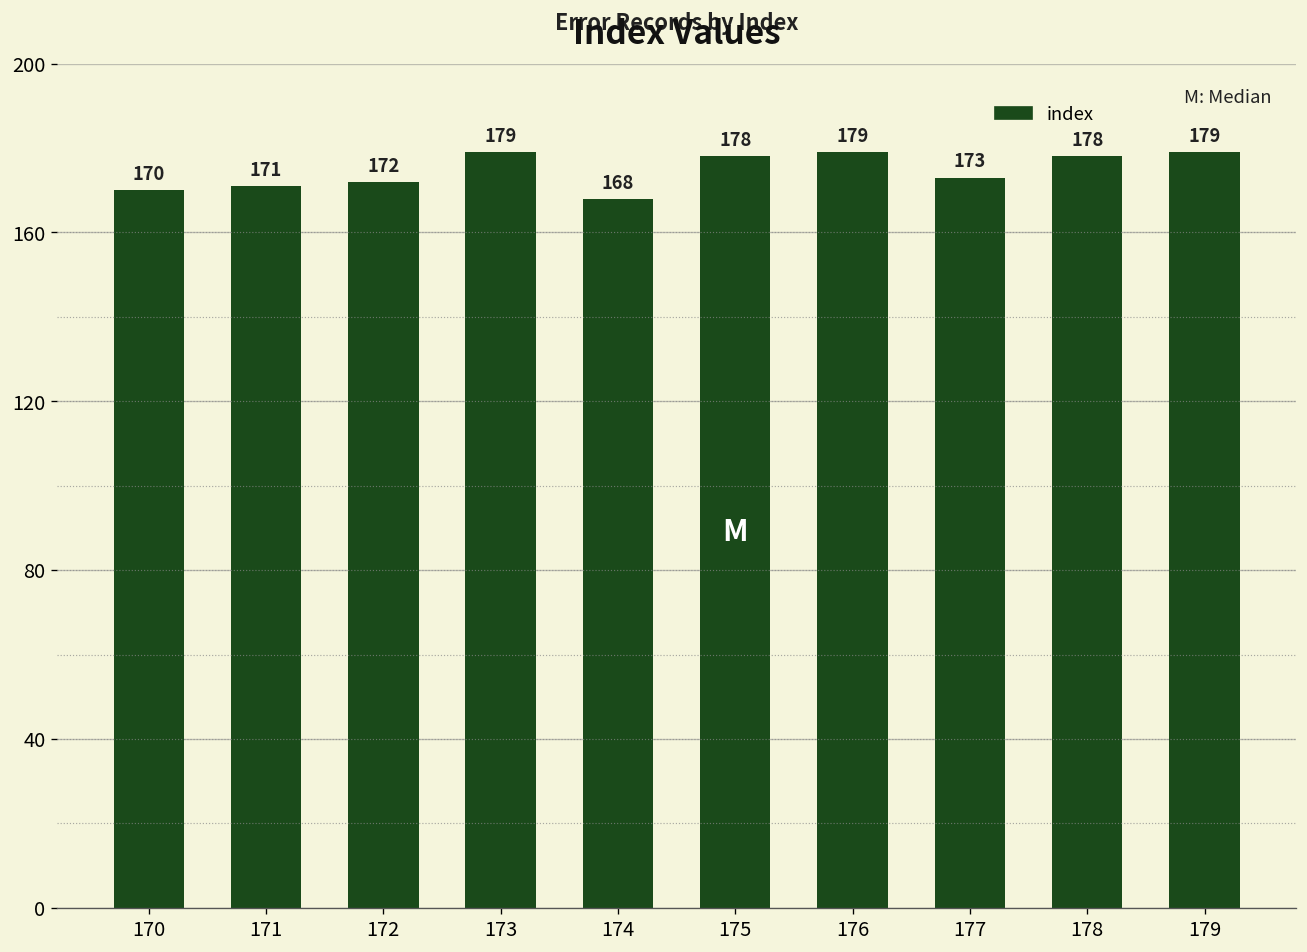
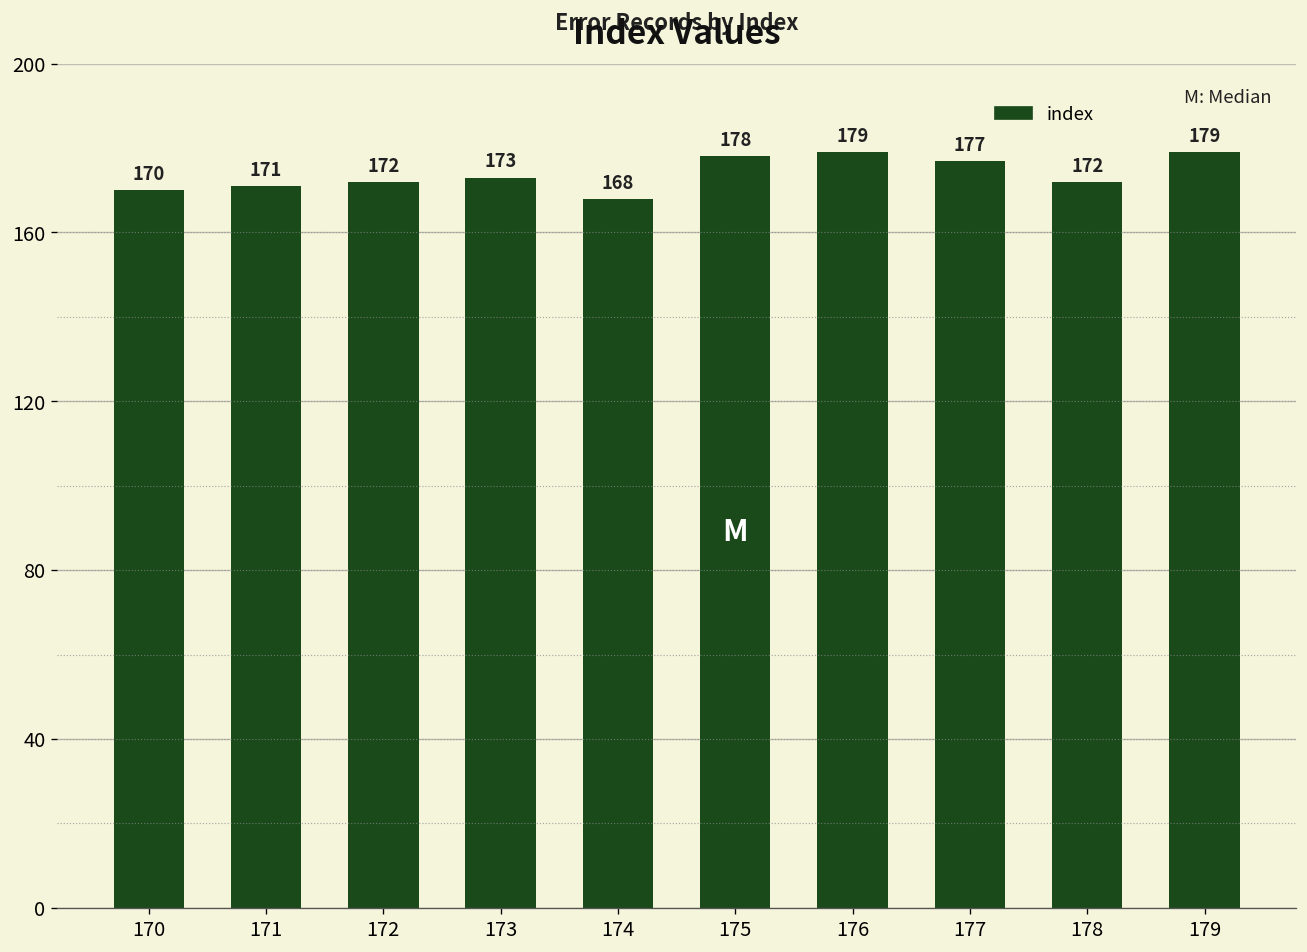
173: 179 -> 173
177: 173 -> 177
178: 178 -> 172
